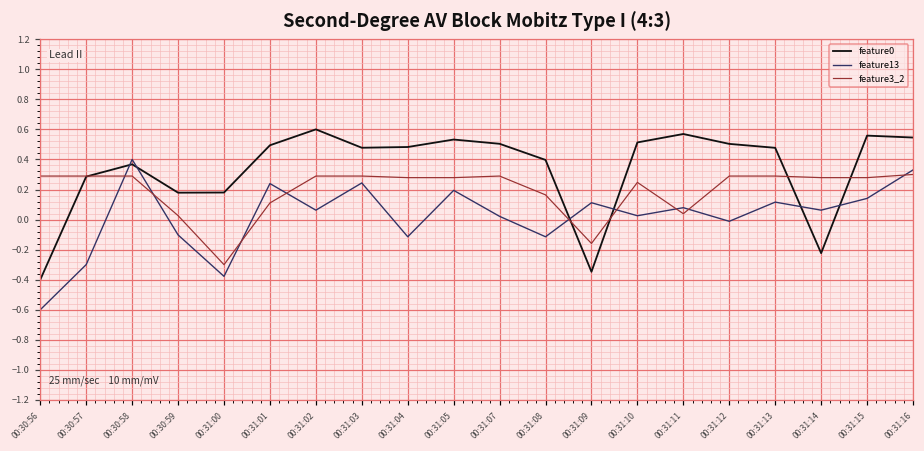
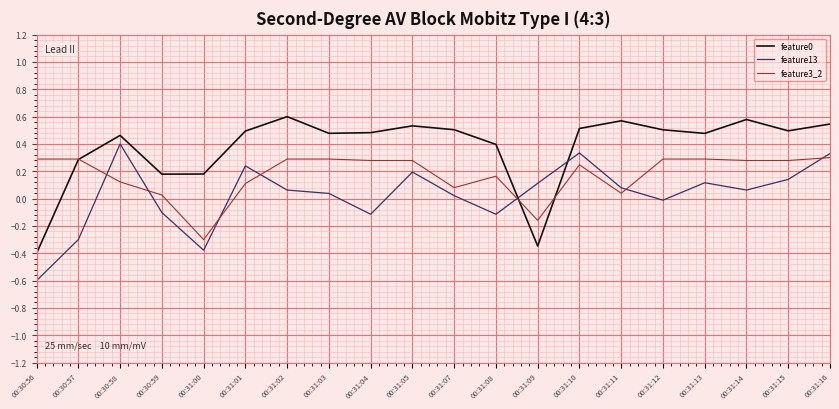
feature0, 00:30:58: 0.37 -> 0.46
feature3_2, 00:30:58: 0.29 -> 0.12
feature13, 00:31:03: 0.24 -> 0.04
feature3_2, 00:31:07: 0.29 -> 0.08
feature13, 00:31:10: 0.03 -> 0.33
feature0, 00:31:14: -0.22 -> 0.58
feature0, 00:31:15: 0.56 -> 0.50
